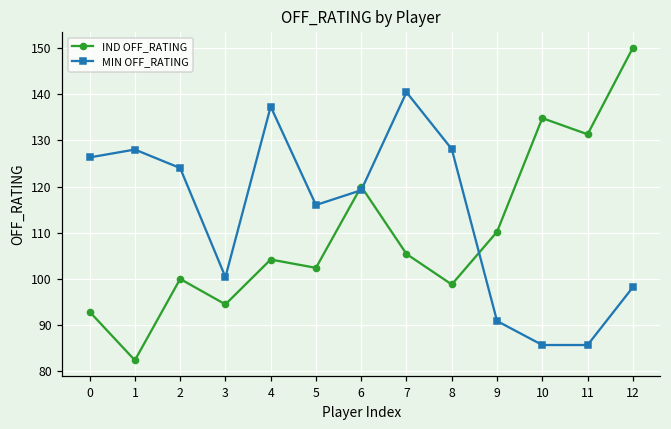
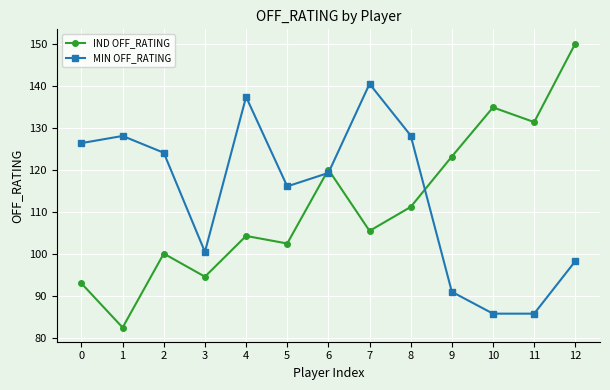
IND OFF_RATING, 8: 99 -> 111
IND OFF_RATING, 9: 110 -> 123
